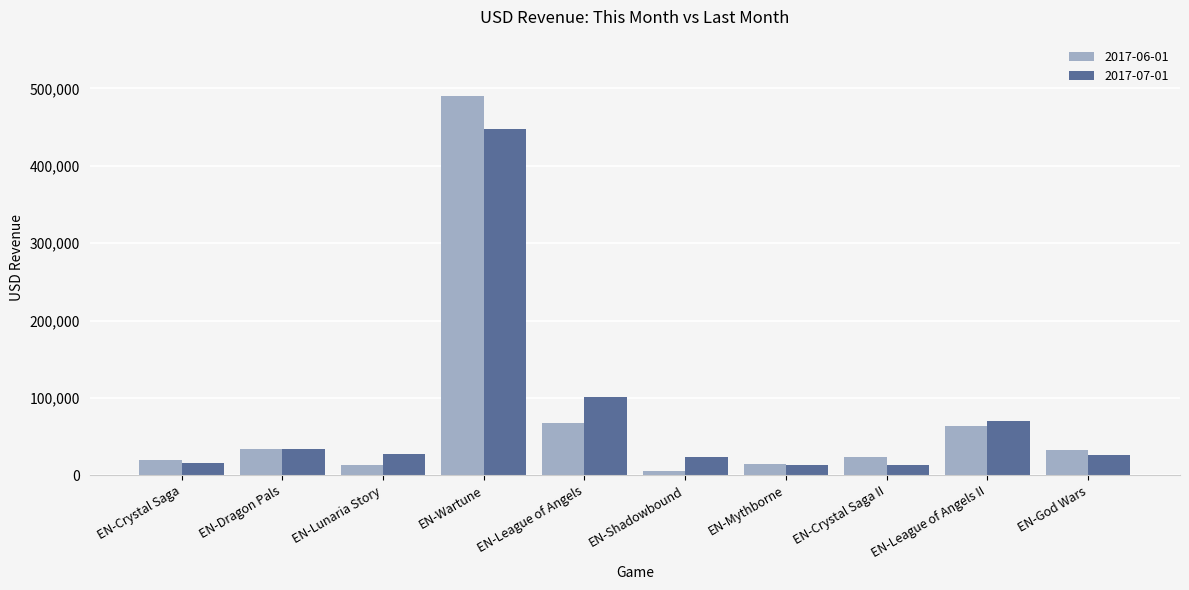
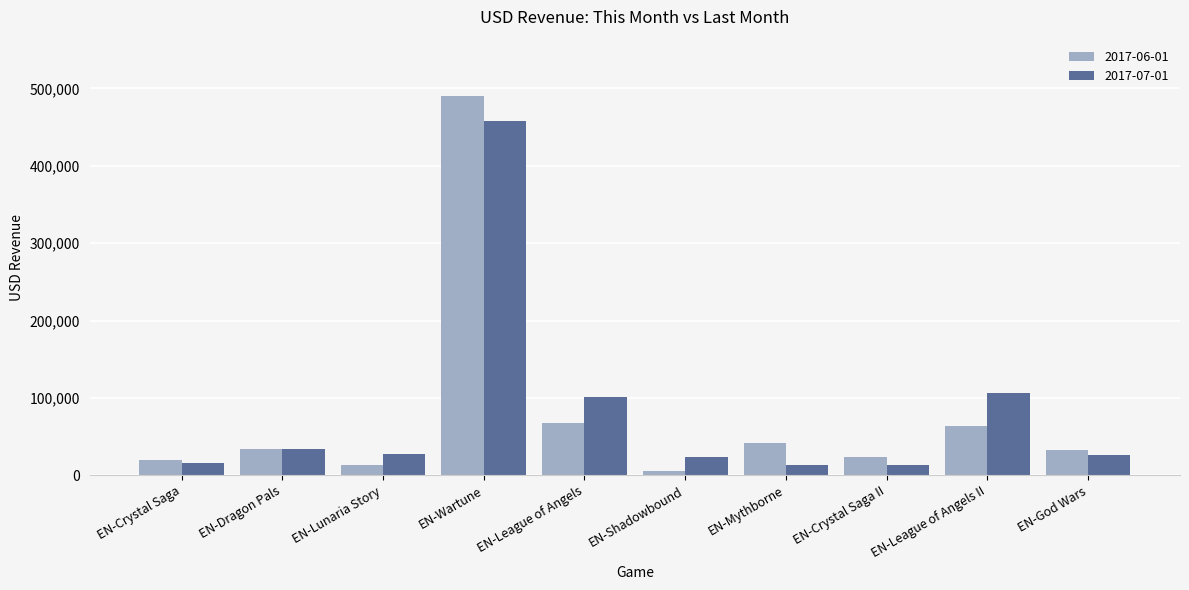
2017-07-01, EN-Wartune: 450,000 -> 460,000
2017-06-01, EN-Mythborne: 10,000 -> 40,000
2017-07-01, EN-League of Angels II: 70,000 -> 110,000
